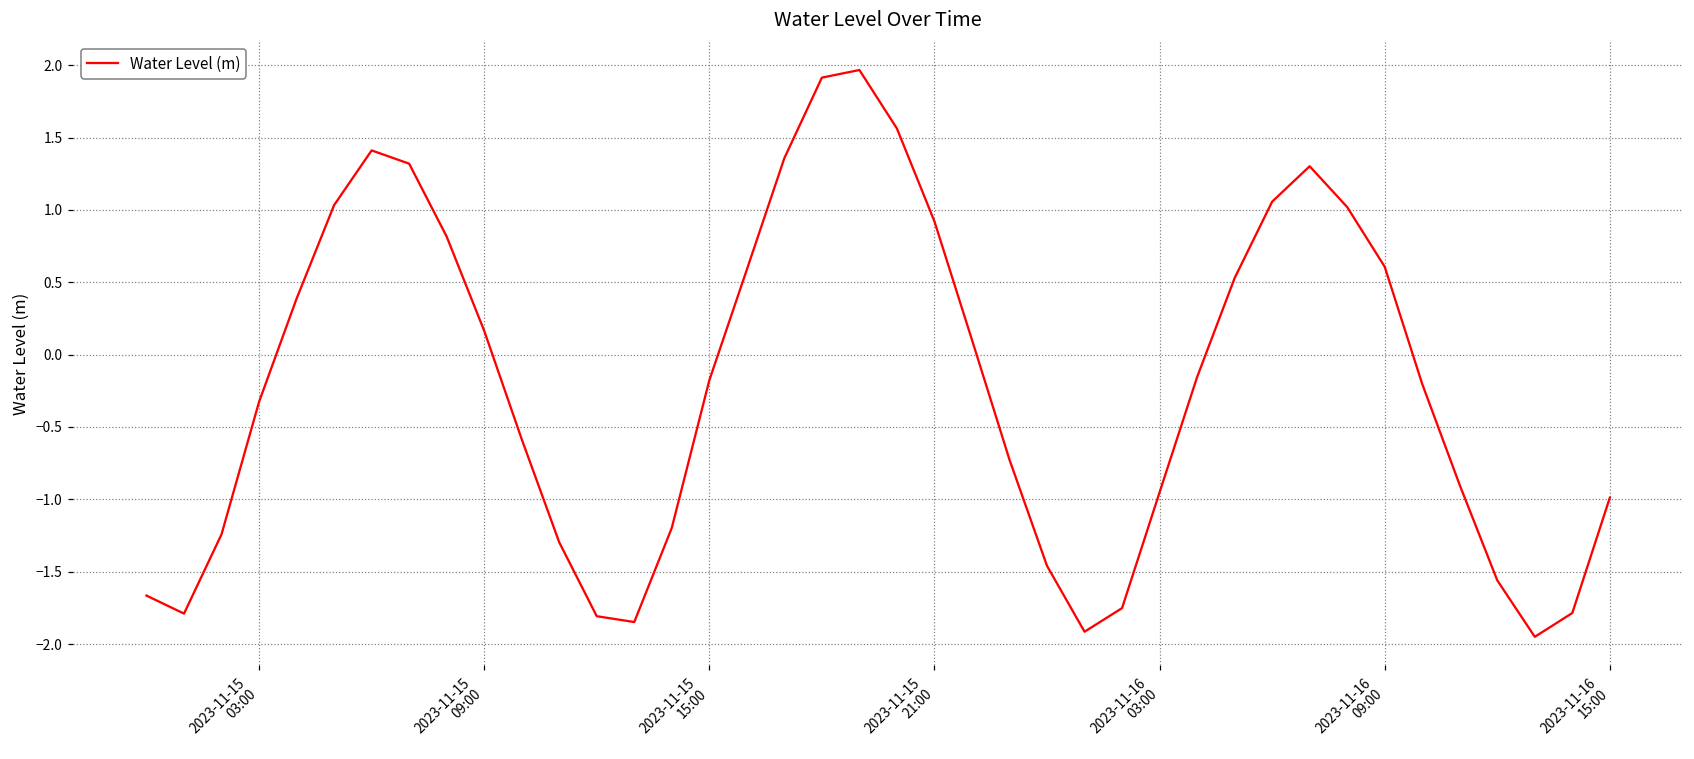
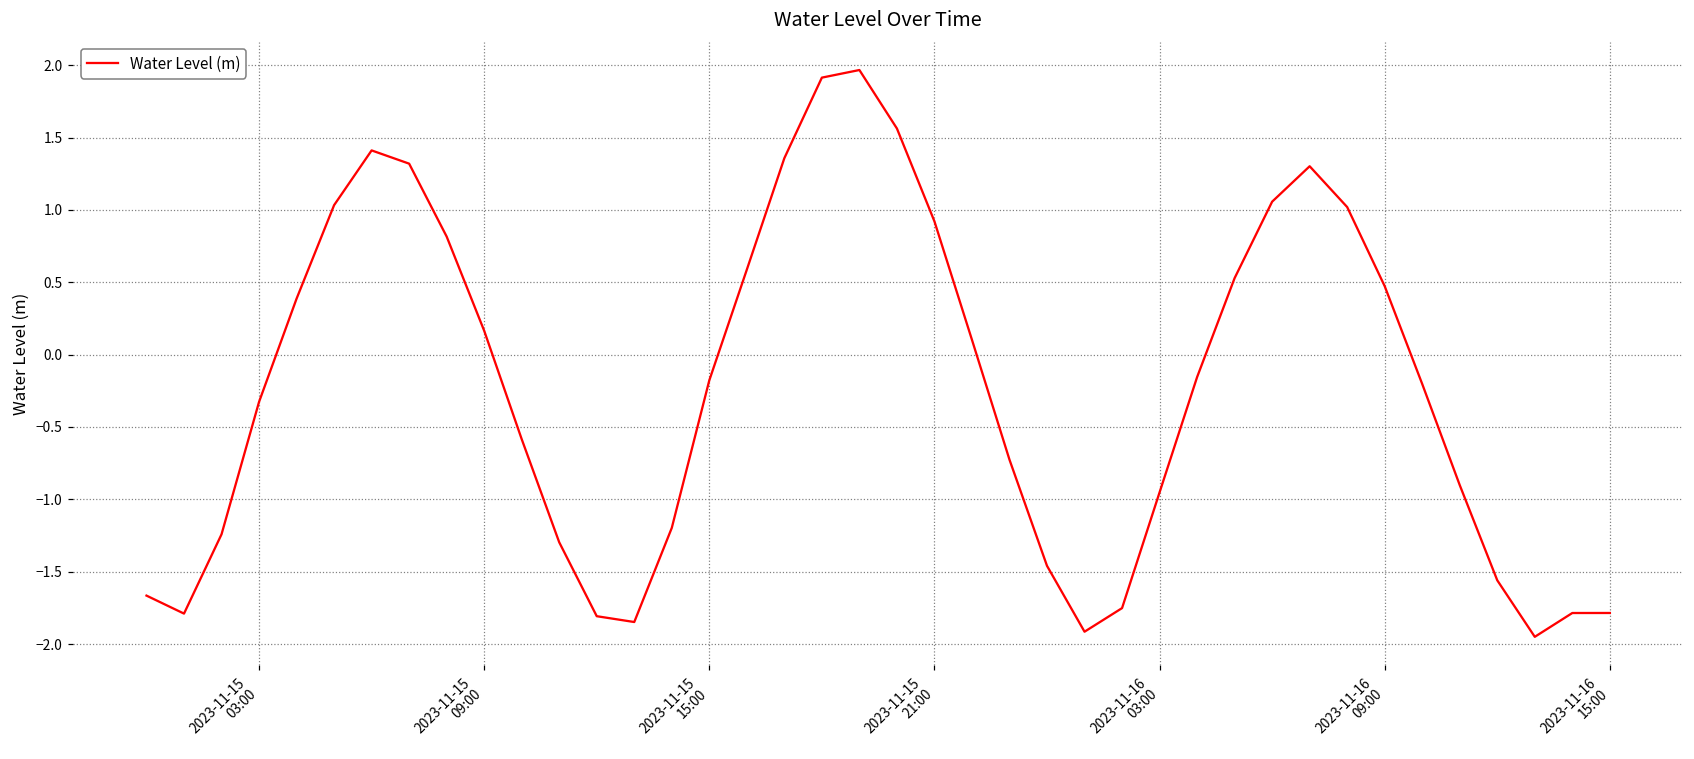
2023-11-16 09:00: 0.61 -> 0.47
2023-11-16 15:00: -0.99 -> -1.79
